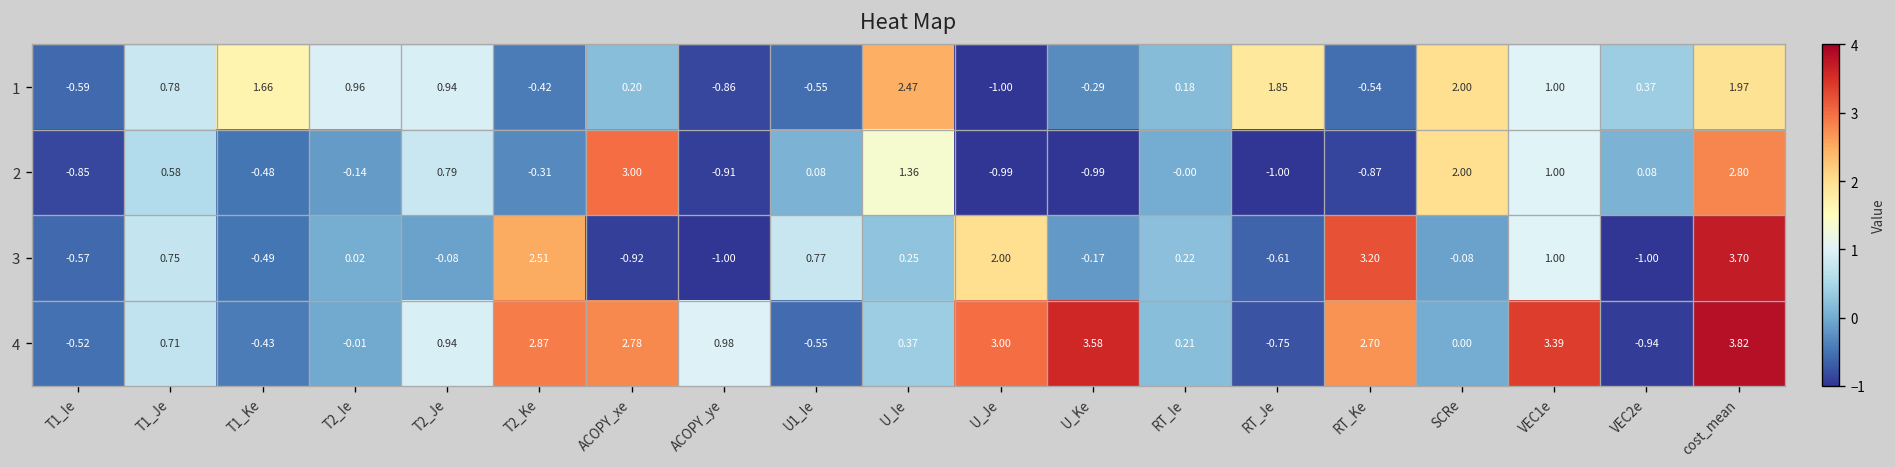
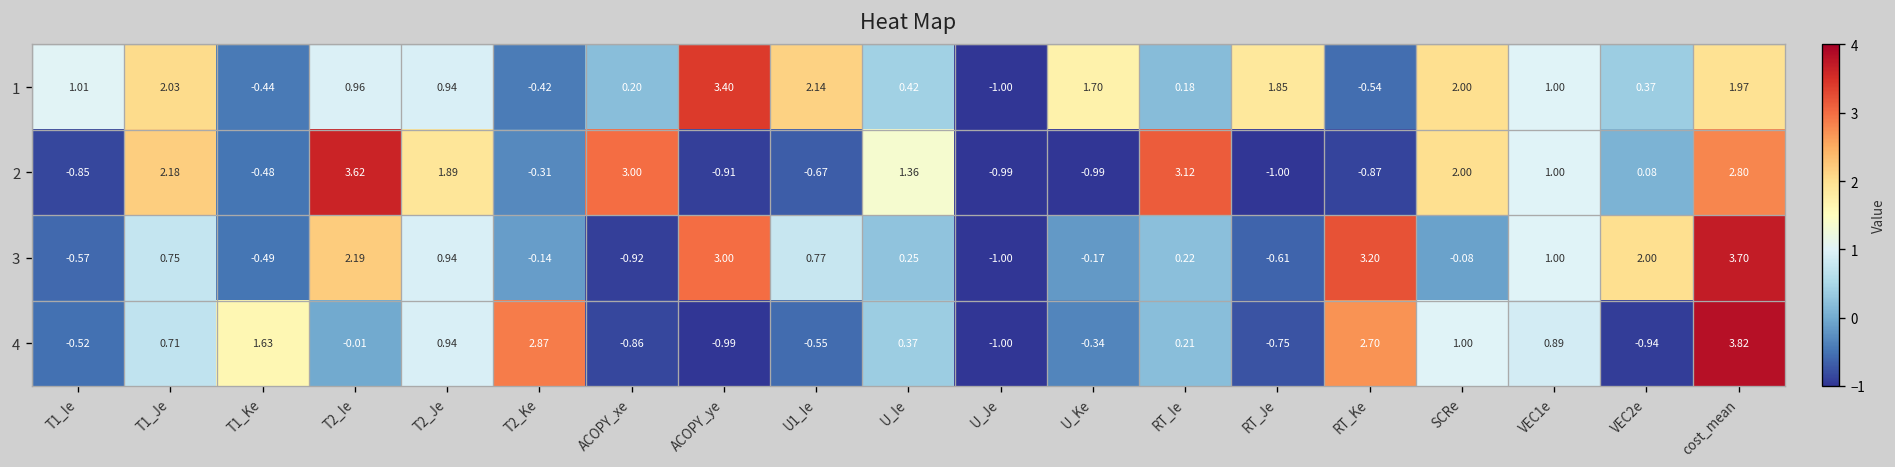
1, T1_Ie: -0.59 -> 1.01
1, T1_Je: 0.78 -> 2.03
1, T1_Ke: 1.66 -> -0.44
1, ACOPY_ye: -0.86 -> 3.40
1, U1_Ie: -0.55 -> 2.14
1, U_Ie: 2.47 -> 0.42
1, U_Ke: -0.29 -> 1.70
2, T1_Je: 0.58 -> 2.18
2, T2_Ie: -0.14 -> 3.62
2, T2_Je: 0.79 -> 1.89
2, U1_Ie: 0.08 -> -0.67
2, RT_Ie: -0.00 -> 3.12
3, T2_Ie: 0.02 -> 2.19
3, T2_Je: -0.08 -> 0.94
3, T2_Ke: 2.51 -> -0.14
3, ACOPY_ye: -1.00 -> 3.00
3, U_Je: 2.00 -> -1.00
3, VEC2e: -1.00 -> 2.00
4, T1_Ke: -0.43 -> 1.63
4, ACOPY_xe: 2.78 -> -0.86
4, ACOPY_ye: 0.98 -> -0.99
4, U_Je: 3.00 -> -1.00
4, U_Ke: 3.58 -> -0.34
4, SCRe: 0.00 -> 1.00
4, VEC1e: 3.39 -> 0.89
